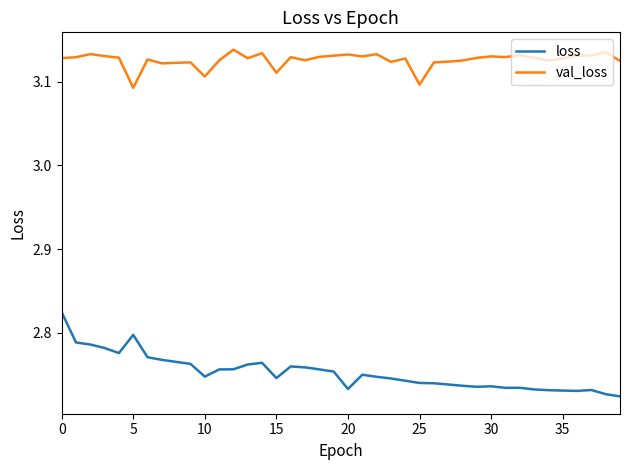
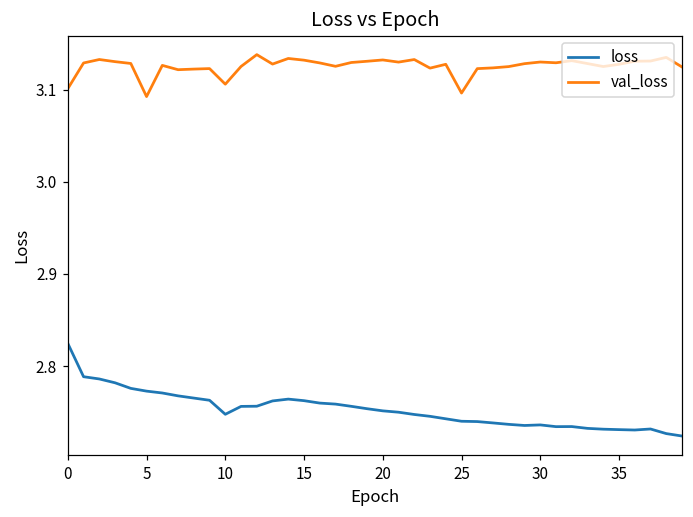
val_loss, 0: 3.13 -> 3.10
loss, 5: 2.80 -> 2.77
loss, 15: 2.75 -> 2.76
val_loss, 15: 3.11 -> 3.13
loss, 20: 2.73 -> 2.75
